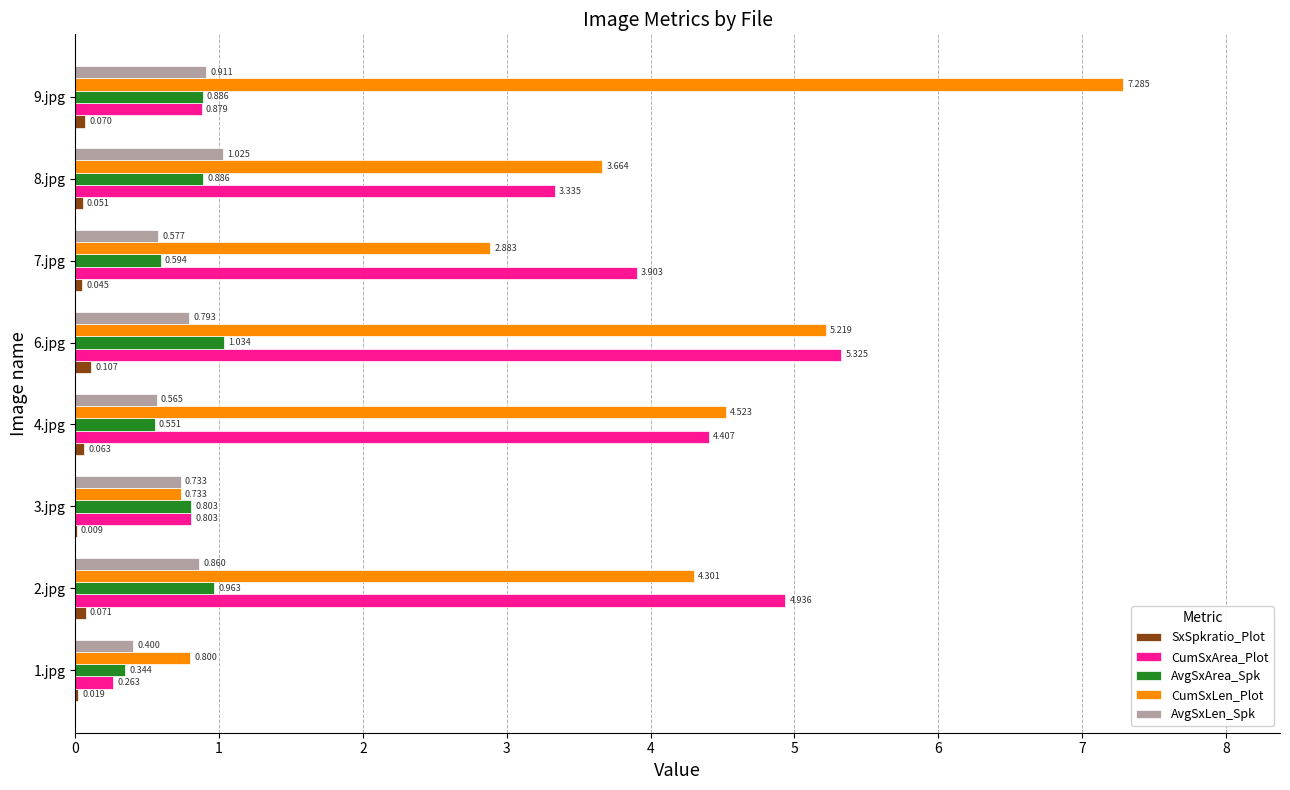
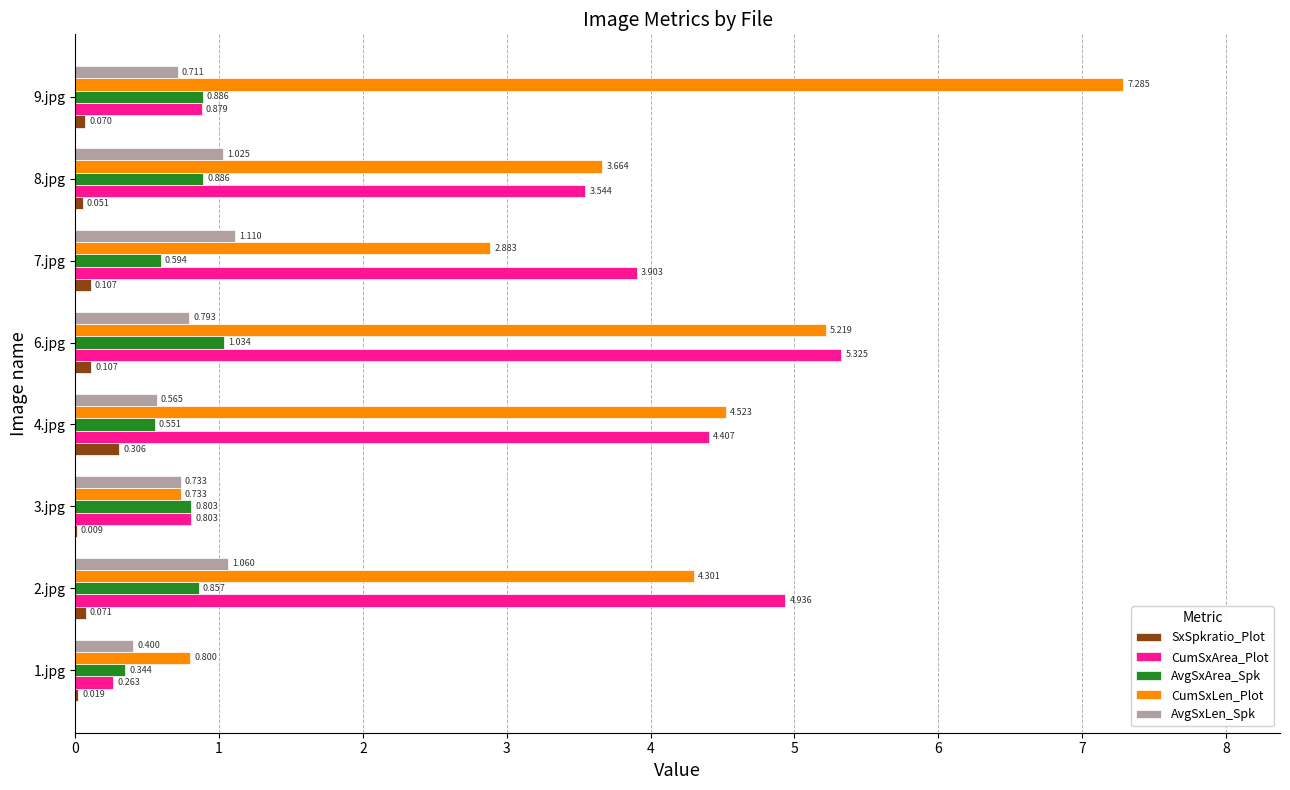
AvgSxLen_Spk, 9.jpg: 0.911 -> 0.711
CumSxArea_Plot, 8.jpg: 3.335 -> 3.544
AvgSxLen_Spk, 7.jpg: 0.577 -> 1.110
SxSpkratio_Plot, 7.jpg: 0.045 -> 0.107
SxSpkratio_Plot, 4.jpg: 0.063 -> 0.306
AvgSxLen_Spk, 2.jpg: 0.860 -> 1.060
AvgSxArea_Spk, 2.jpg: 0.963 -> 0.857
